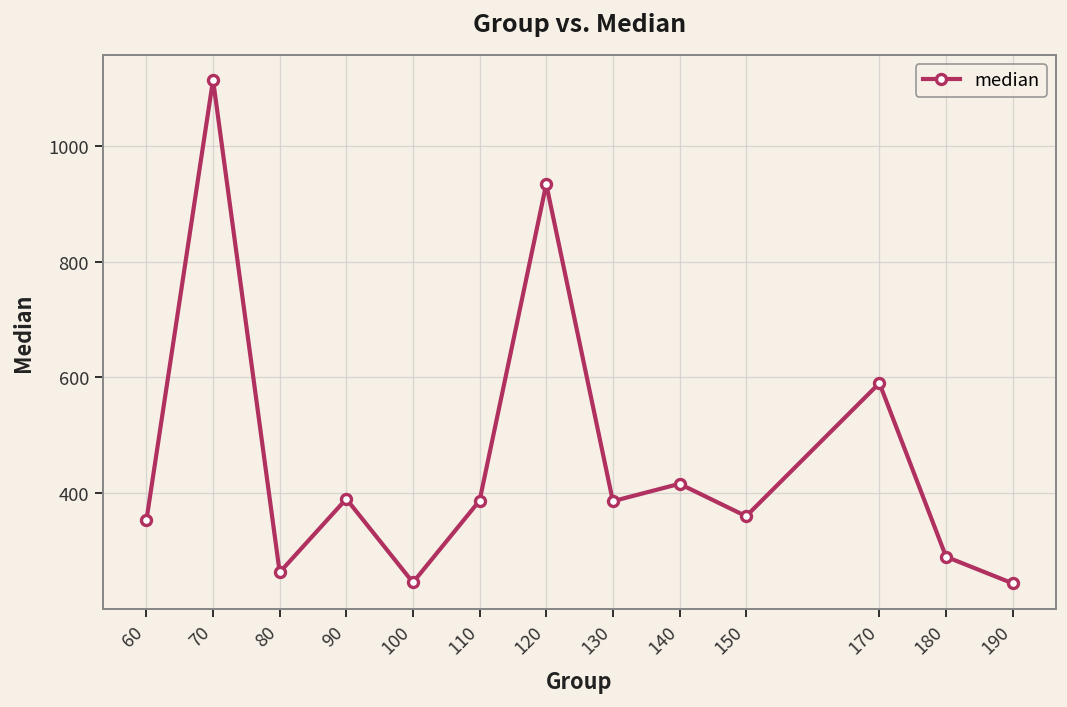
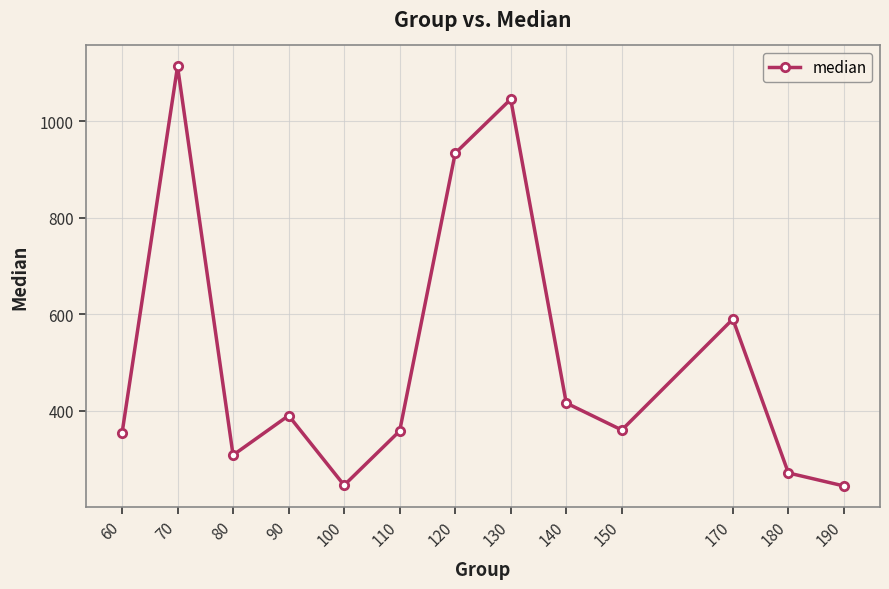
80: 260 -> 310
110: 390 -> 360
130: 390 -> 1050
180: 290 -> 270
